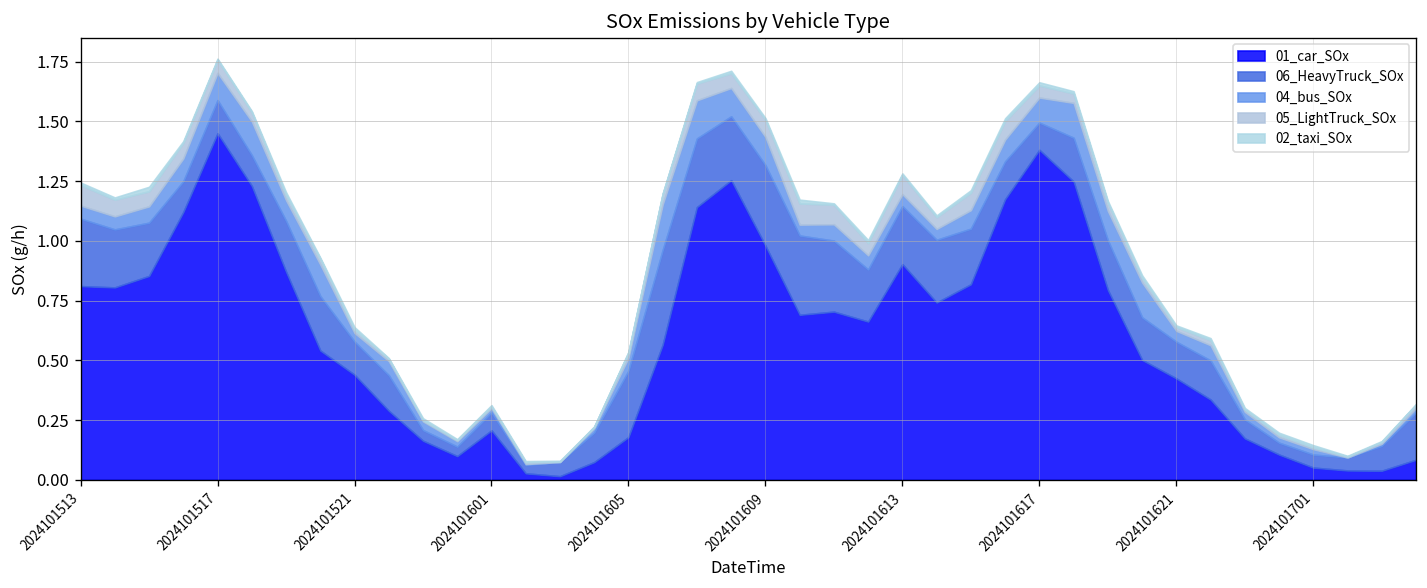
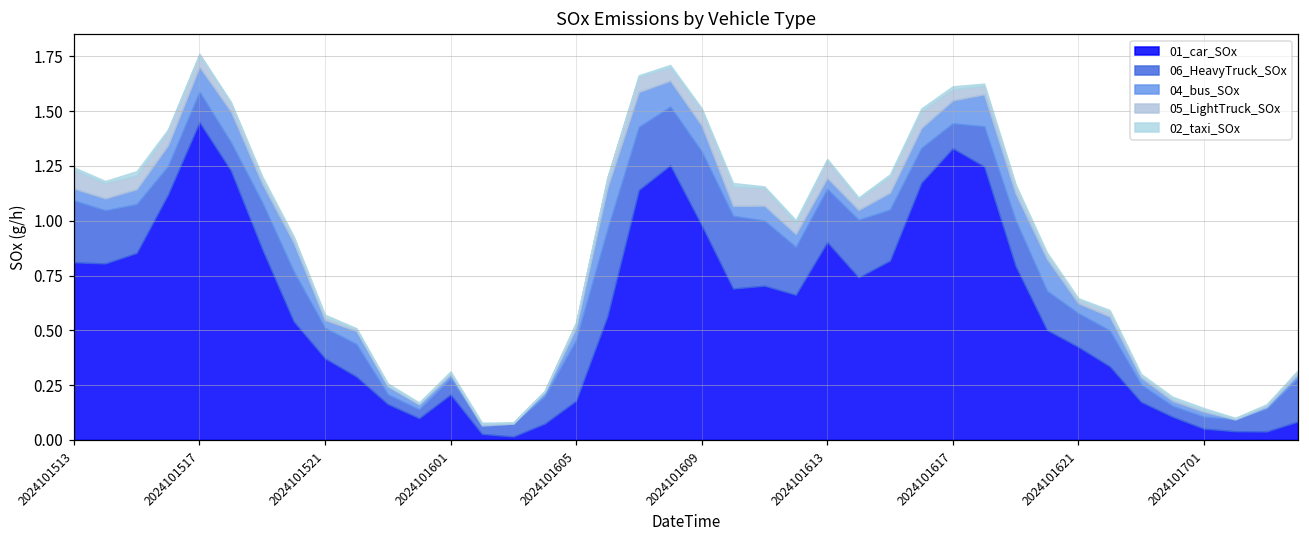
01_car_SOx, 2024101521: 0.44 -> 0.37
01_car_SOx, 2024101617: 1.38 -> 1.33
